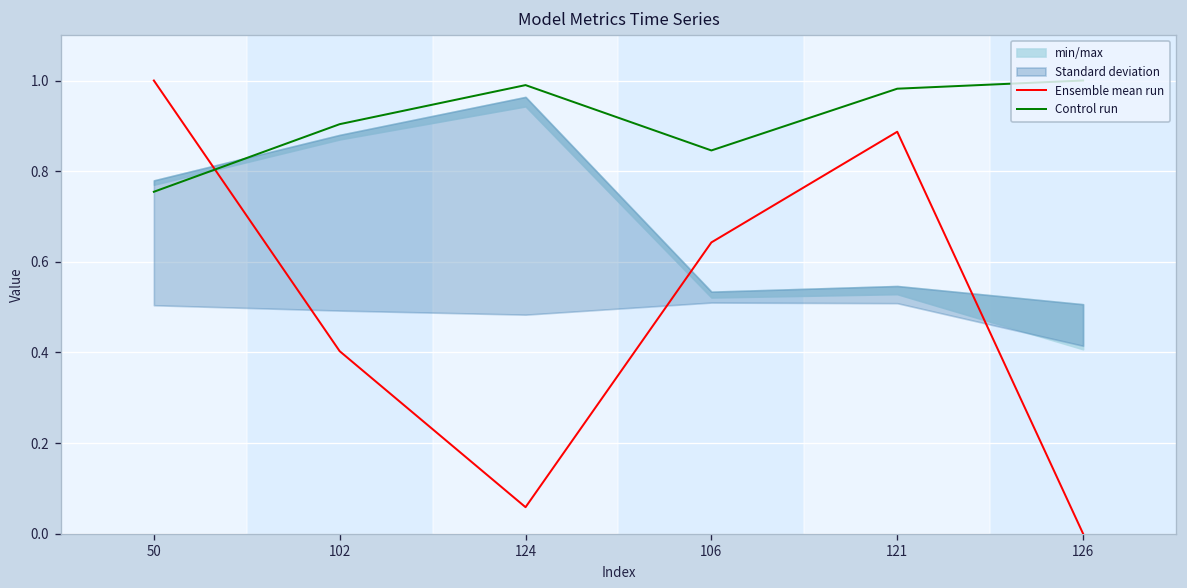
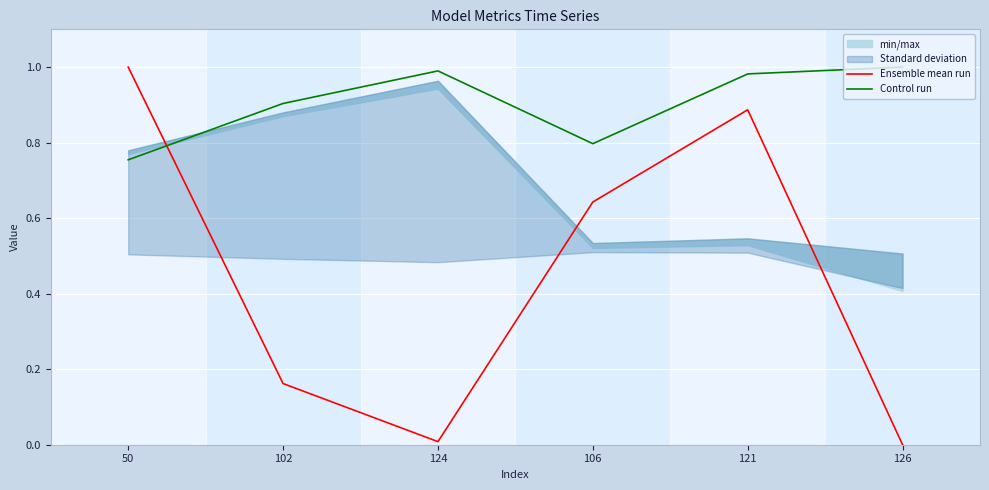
Ensemble mean run, 102: 0.40 -> 0.16
Ensemble mean run, 124: 0.06 -> 0.01
Control run, 106: 0.85 -> 0.80
